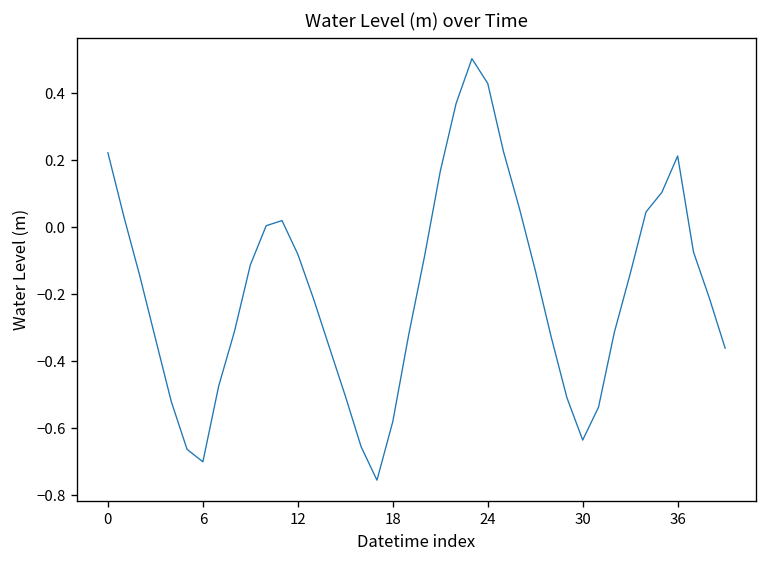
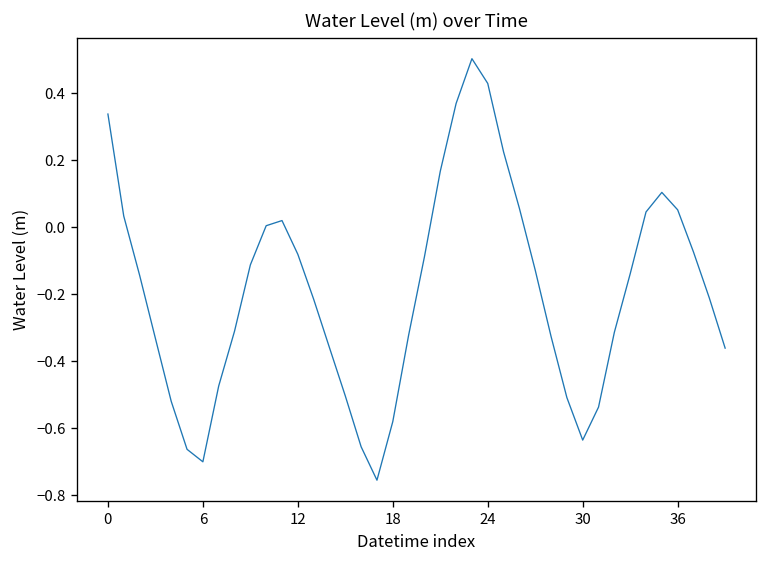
0: 0.22 -> 0.34
36: 0.21 -> 0.05
